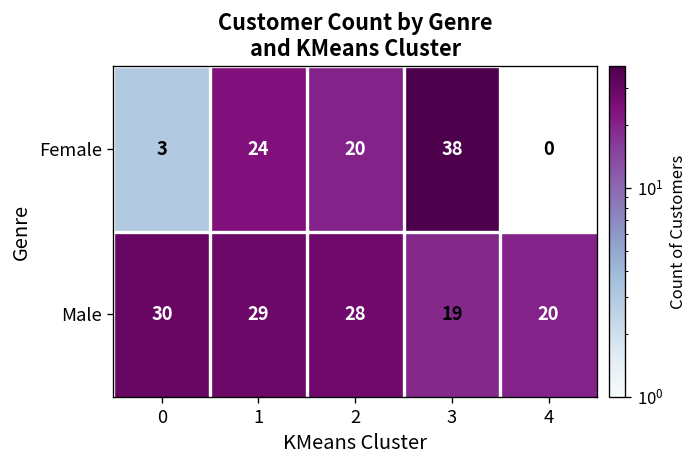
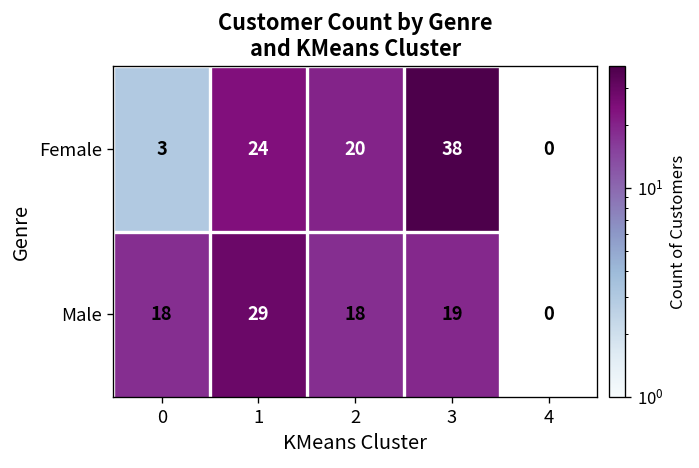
Male, 0: 30 -> 18
Male, 2: 28 -> 18
Male, 4: 20 -> 0
